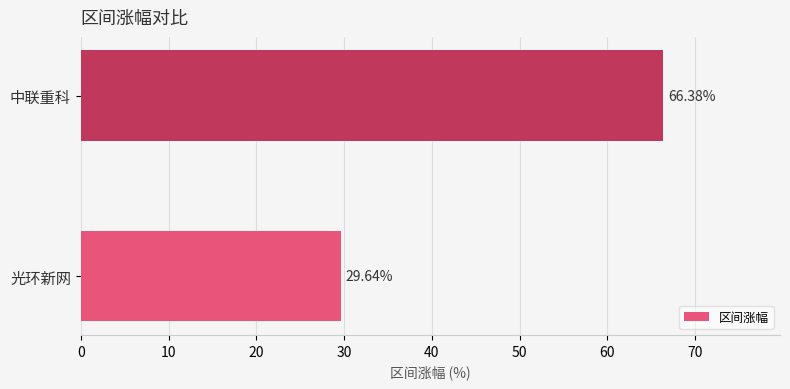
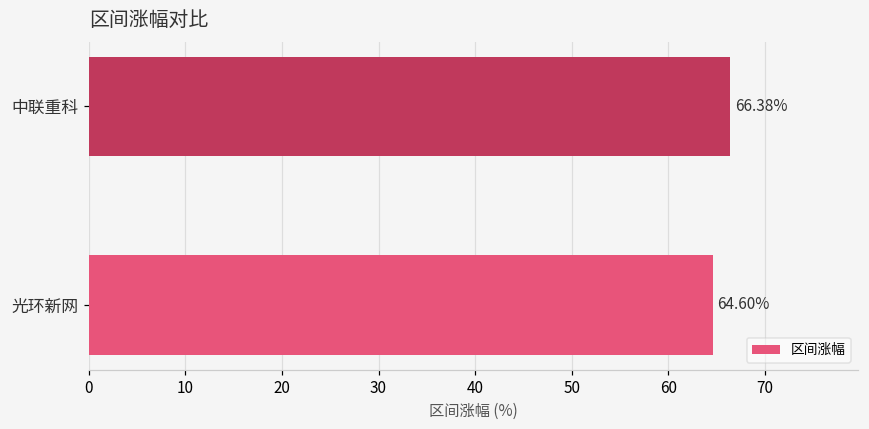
光环新网: 29.64% -> 64.60%
